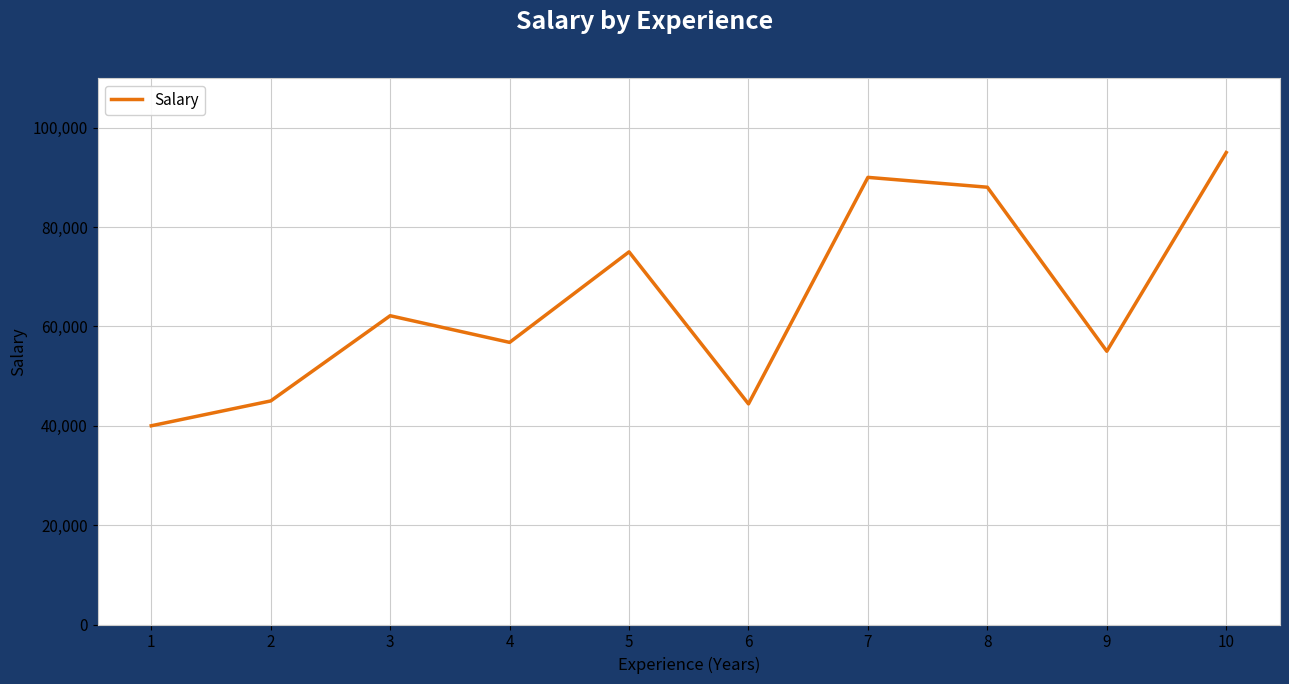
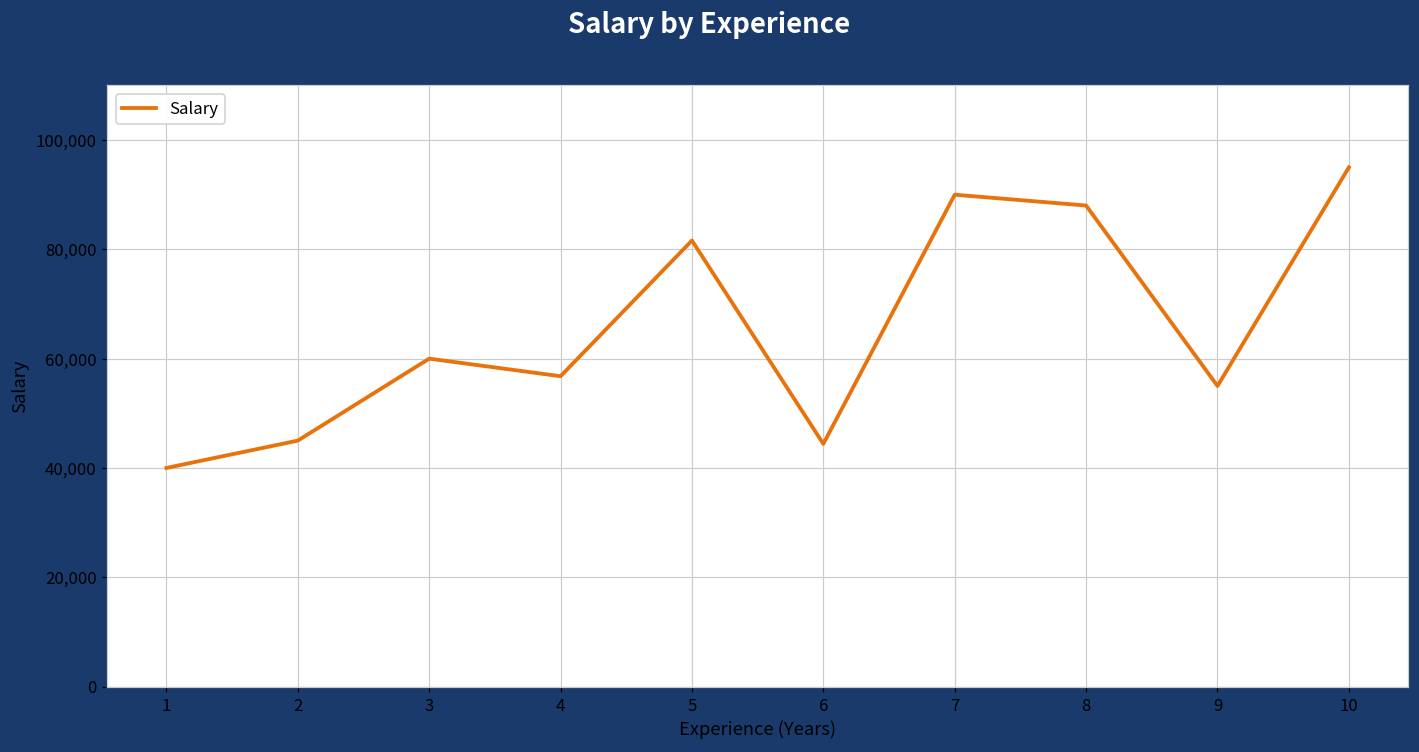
3: 62,000 -> 60,000
5: 75,000 -> 82,000
